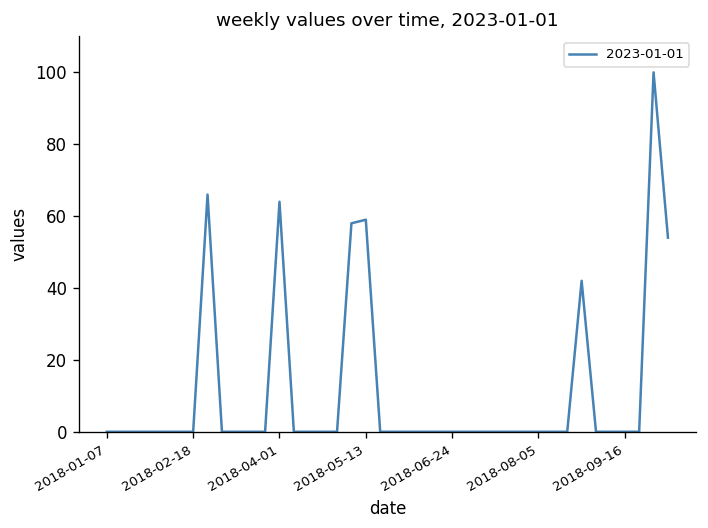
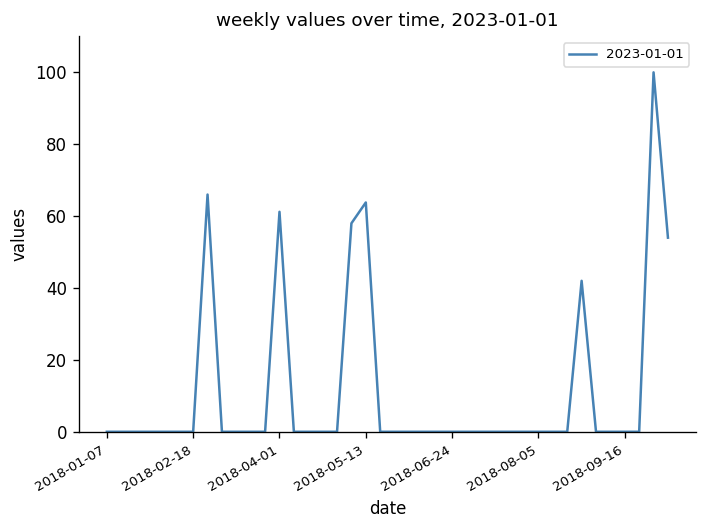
2018-04-01: 64 -> 61
2018-05-13: 59 -> 64
